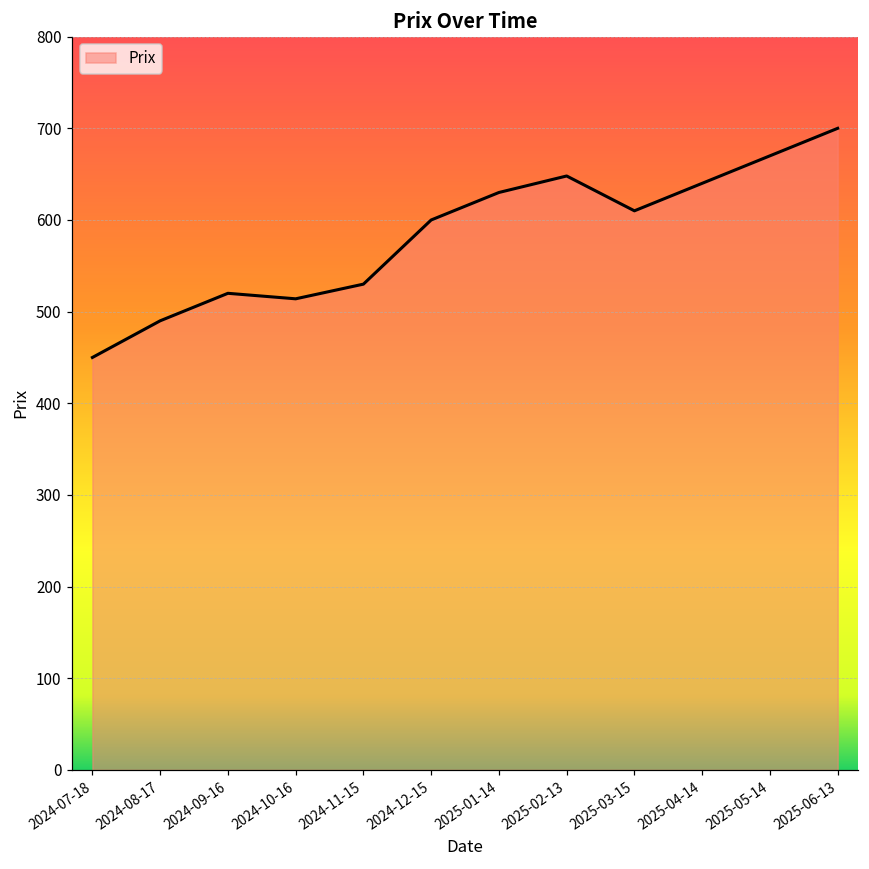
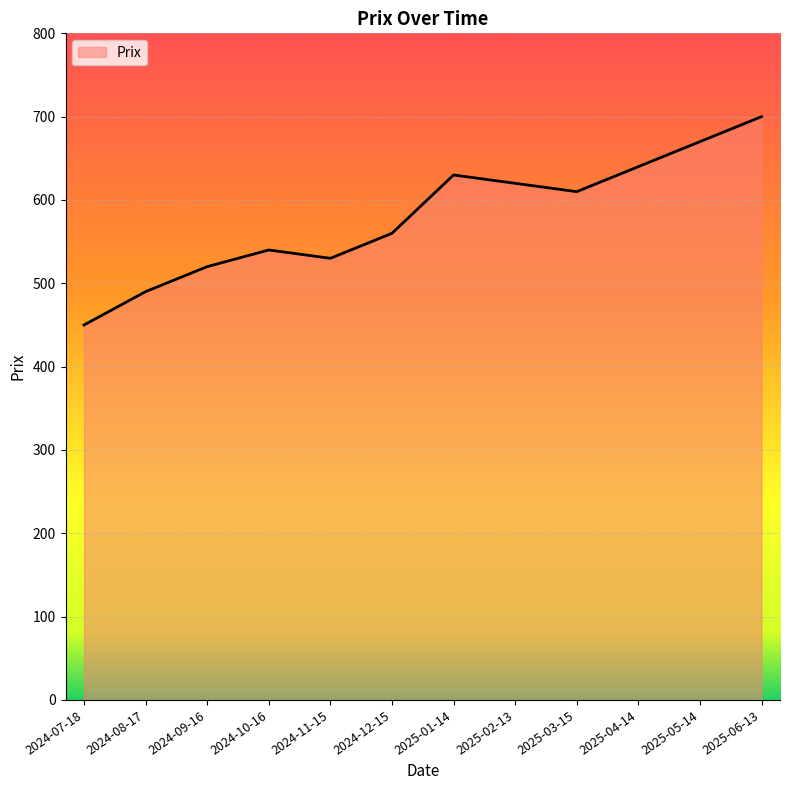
2024-10-16: 510 -> 540
2024-12-15: 600 -> 560
2025-02-13: 650 -> 620
